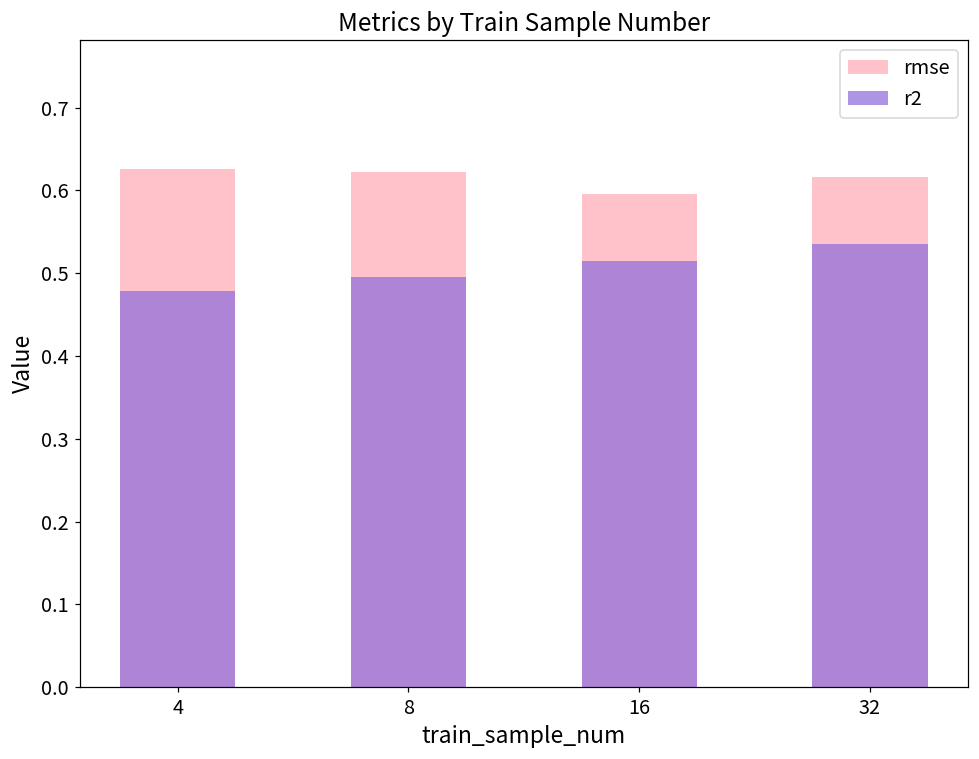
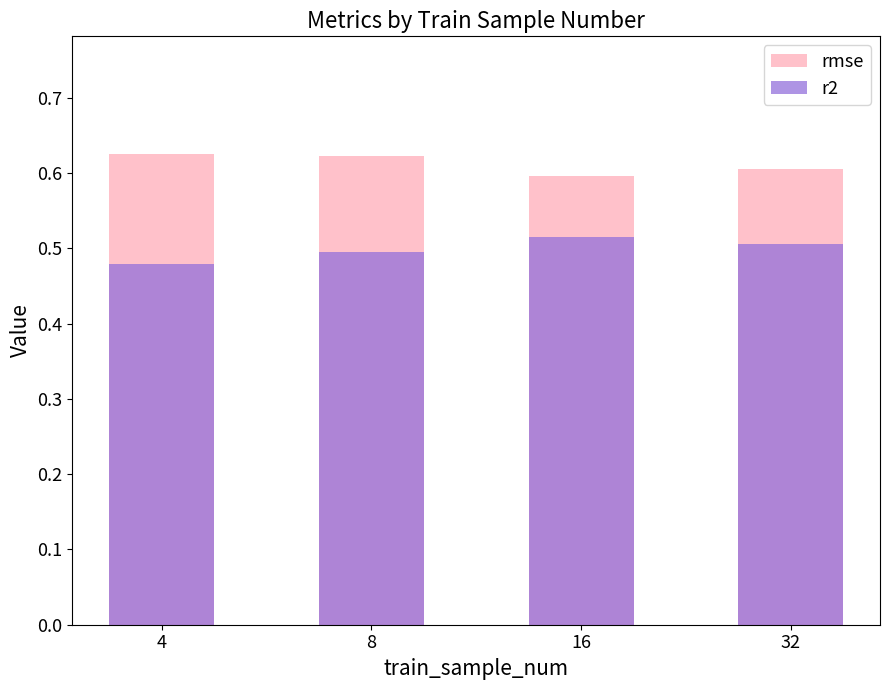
rmse, 32: 0.62 -> 0.61
r2, 32: 0.53 -> 0.51
